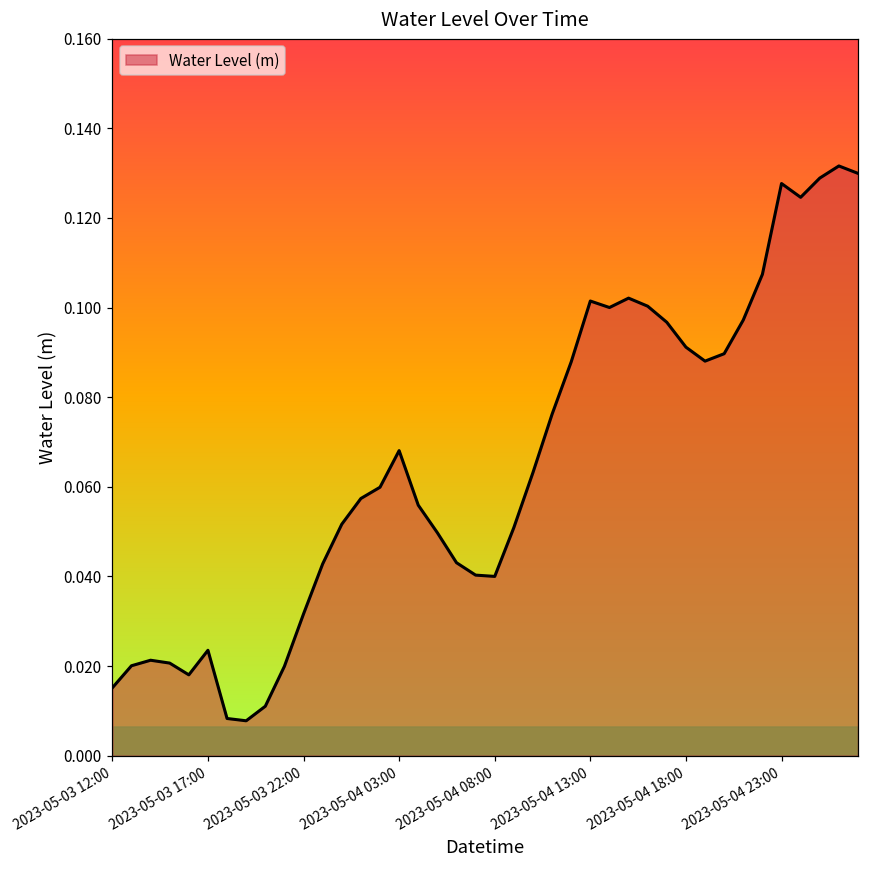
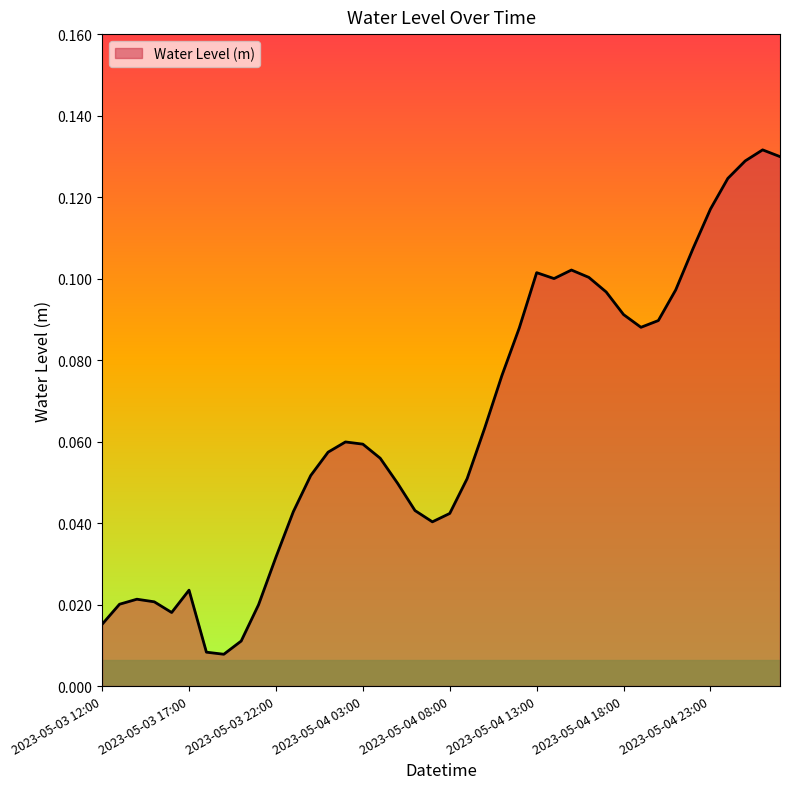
2023-05-04 03:00: 0.068 -> 0.059
2023-05-04 08:00: 0.040 -> 0.042
2023-05-04 23:00: 0.128 -> 0.117
